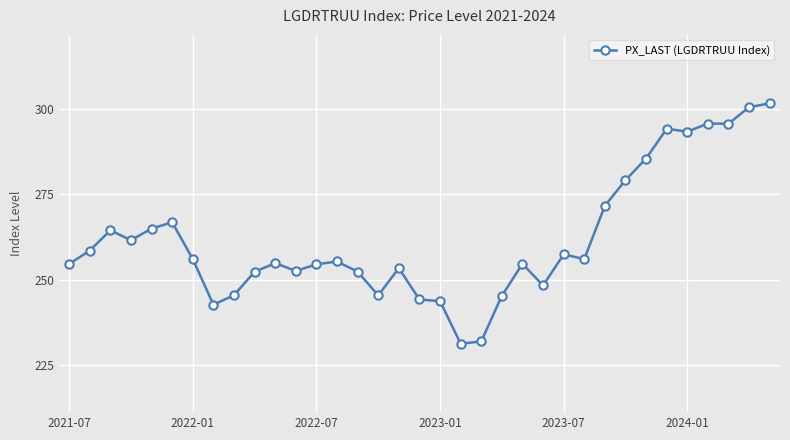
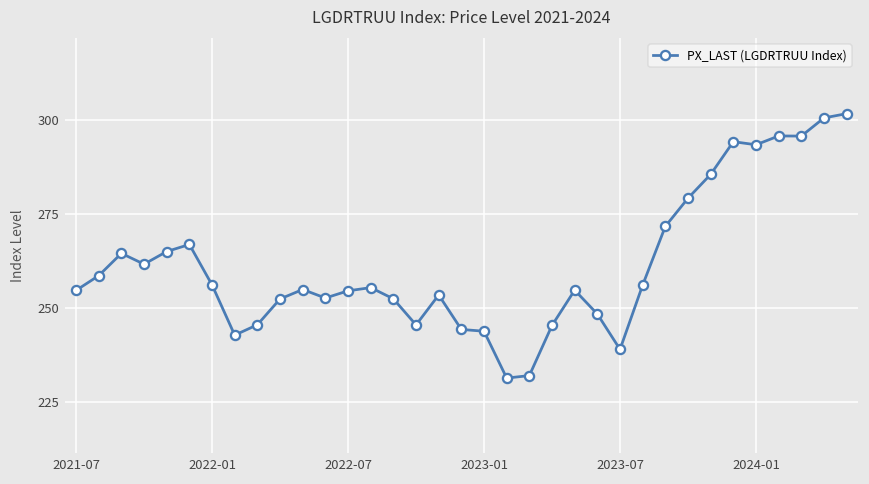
2023-07: 257 -> 239
